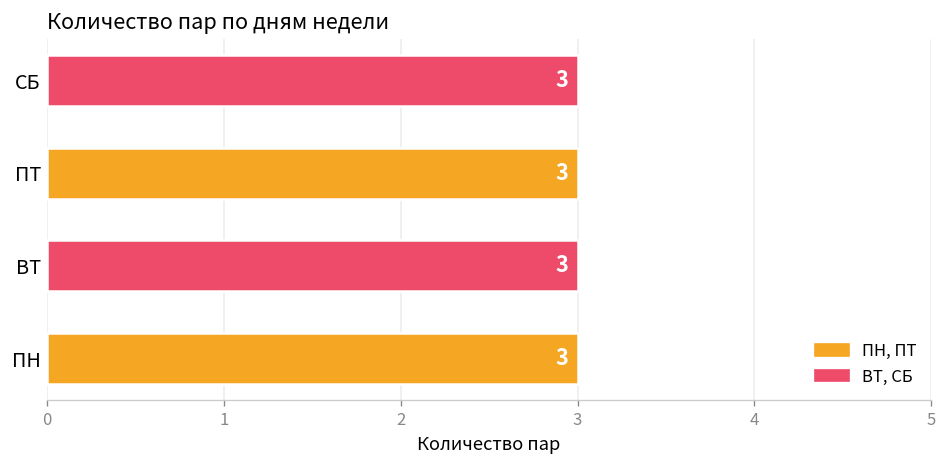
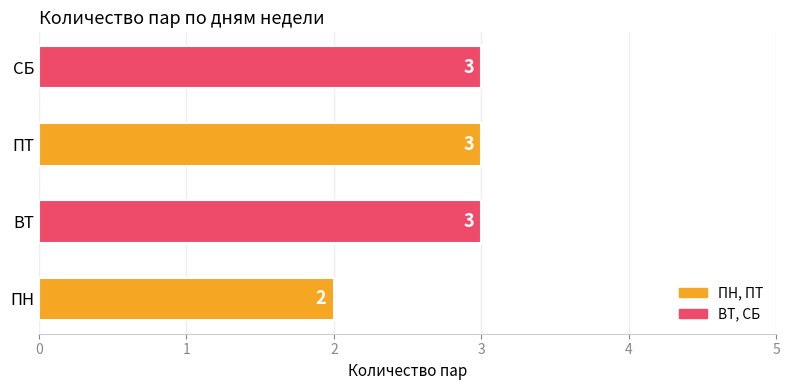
ПН: 3 -> 2
